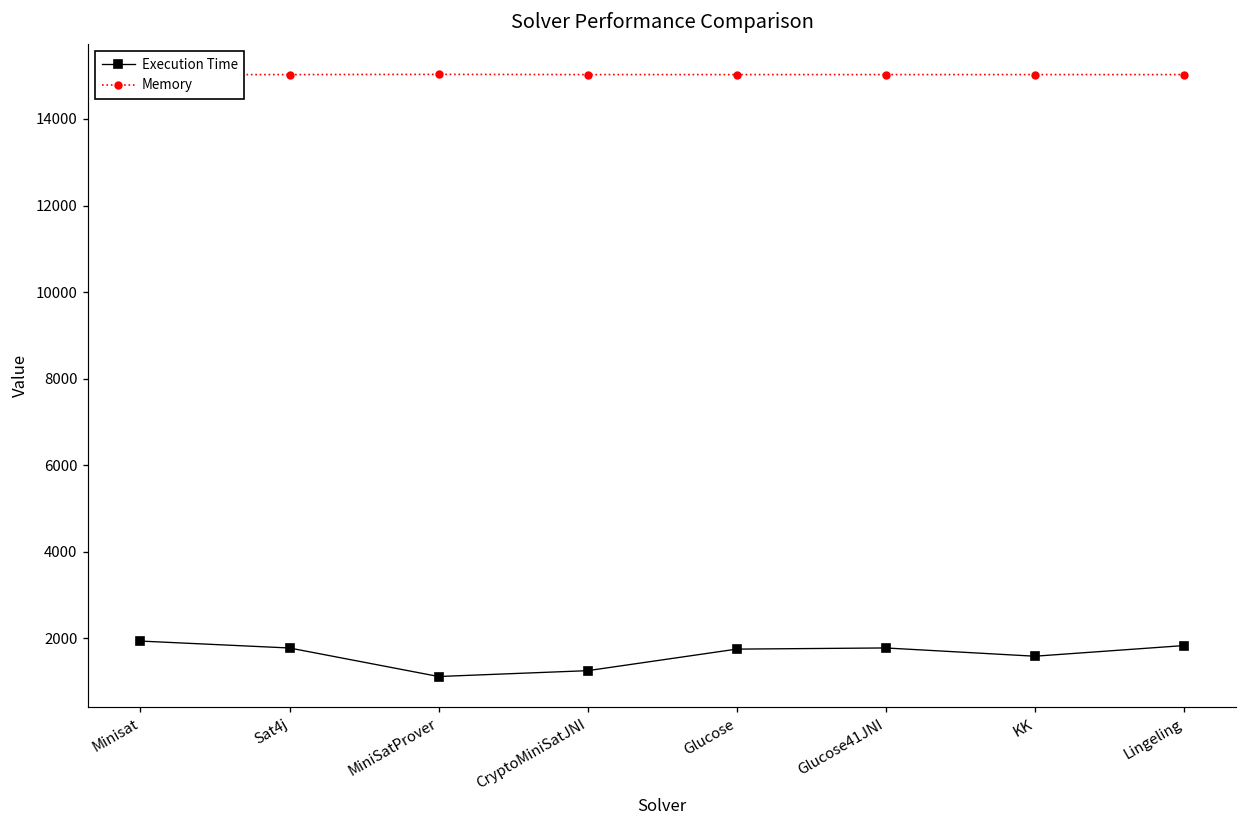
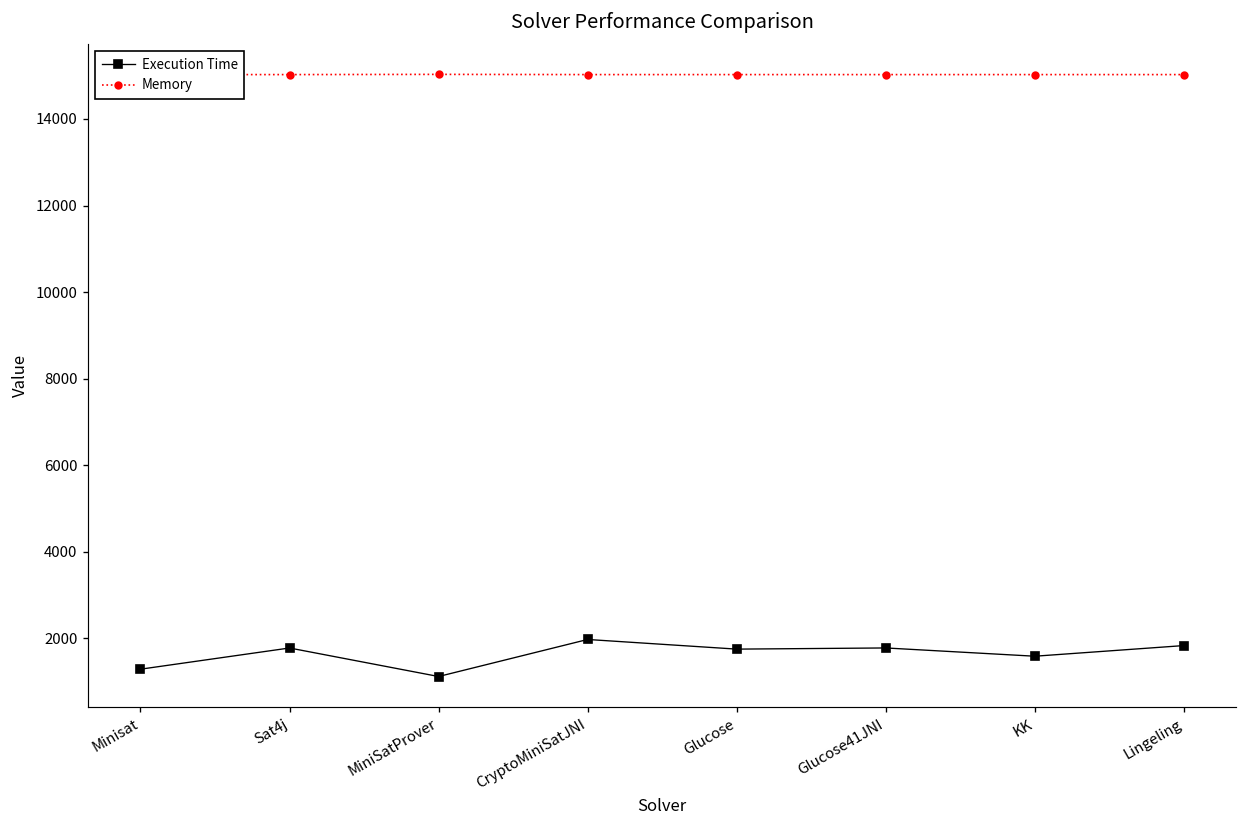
Execution Time, Minisat: 1900 -> 1300
Execution Time, CryptoMiniSatJNI: 1200 -> 2000
